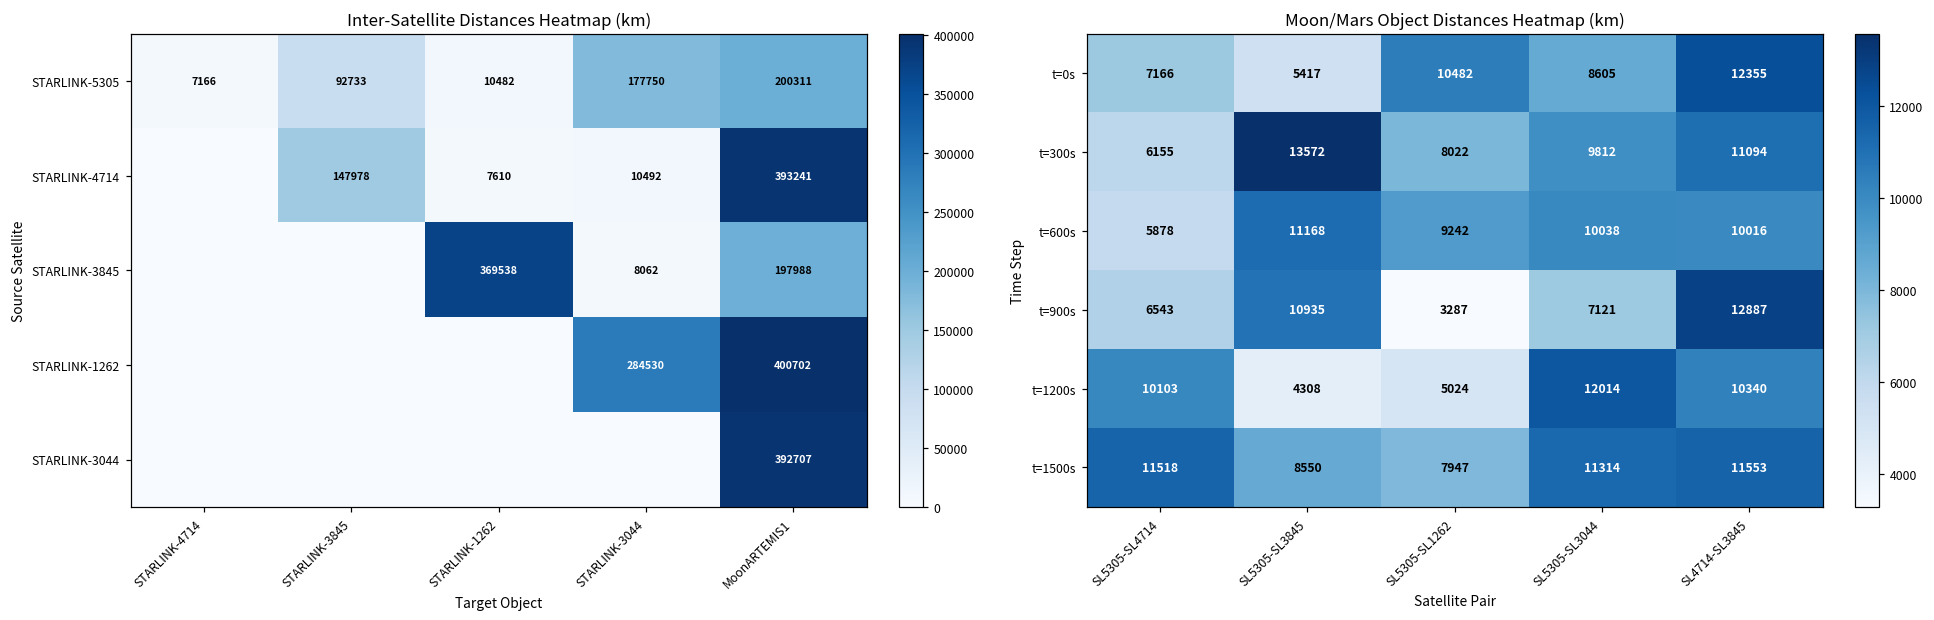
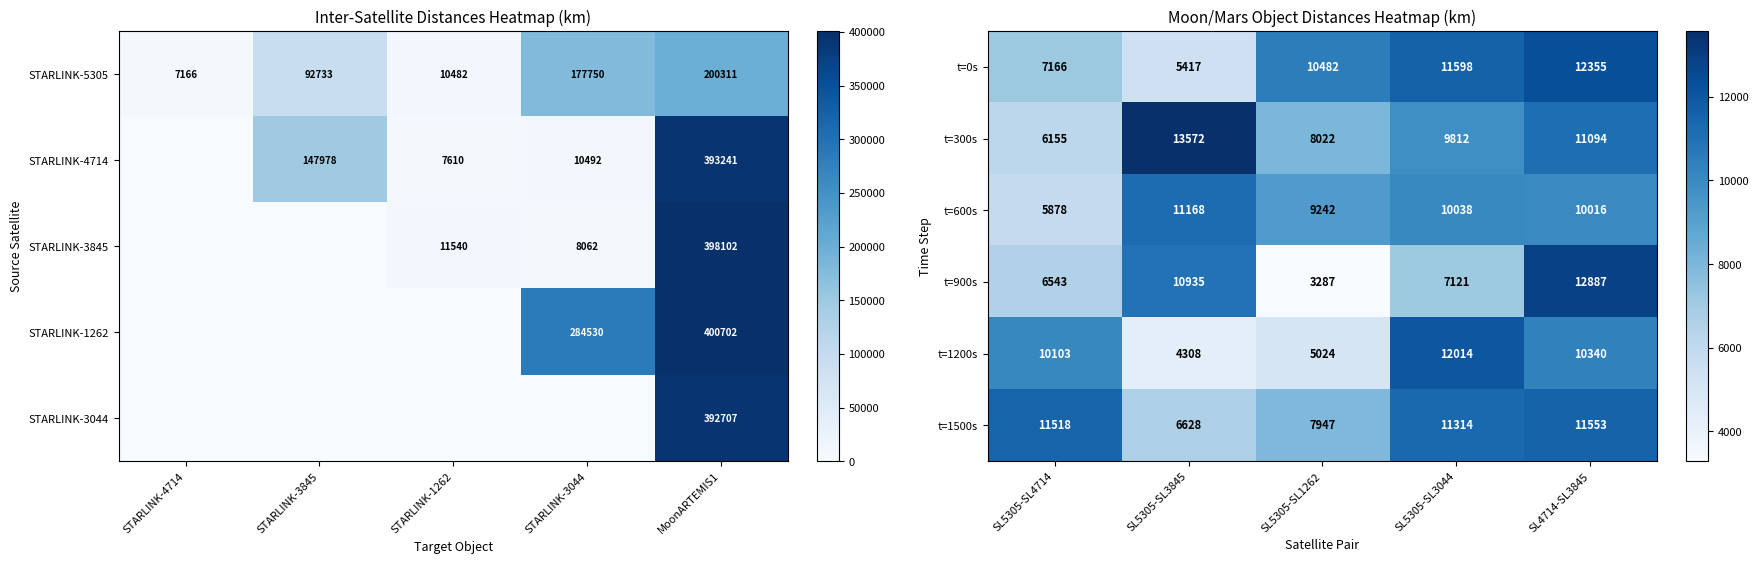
Inter-Satellite Distances Heatmap (km), STARLINK-3845, STARLINK-1262: 369538 -> 11540
Inter-Satellite Distances Heatmap (km), STARLINK-3845, MoonARTEMIS1: 197988 -> 398102
Moon/Mars Object Distances Heatmap (km), t=0s, SL5305-SL3044: 8605 -> 11598
Moon/Mars Object Distances Heatmap (km), t=1500s, SL5305-SL3845: 8550 -> 6628
